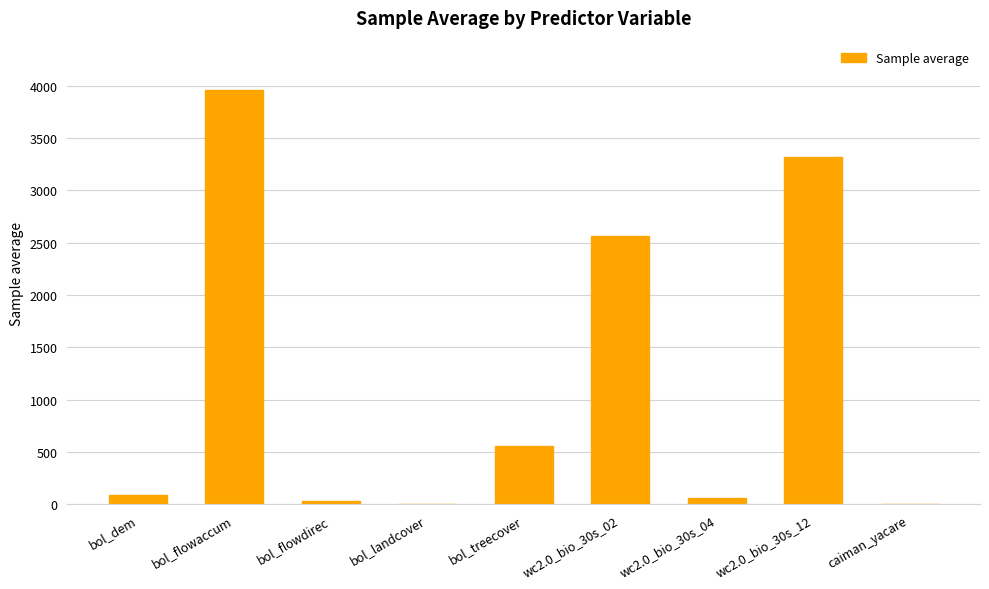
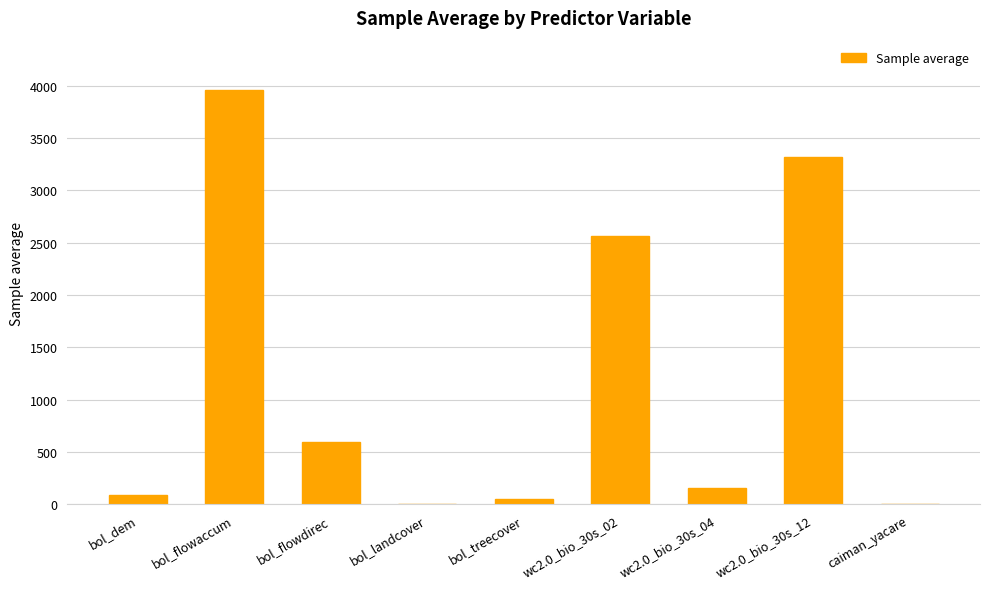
bol_flowdirec: 30 -> 590
bol_treecover: 550 -> 50
wc2.0_bio_30s_04: 60 -> 150
